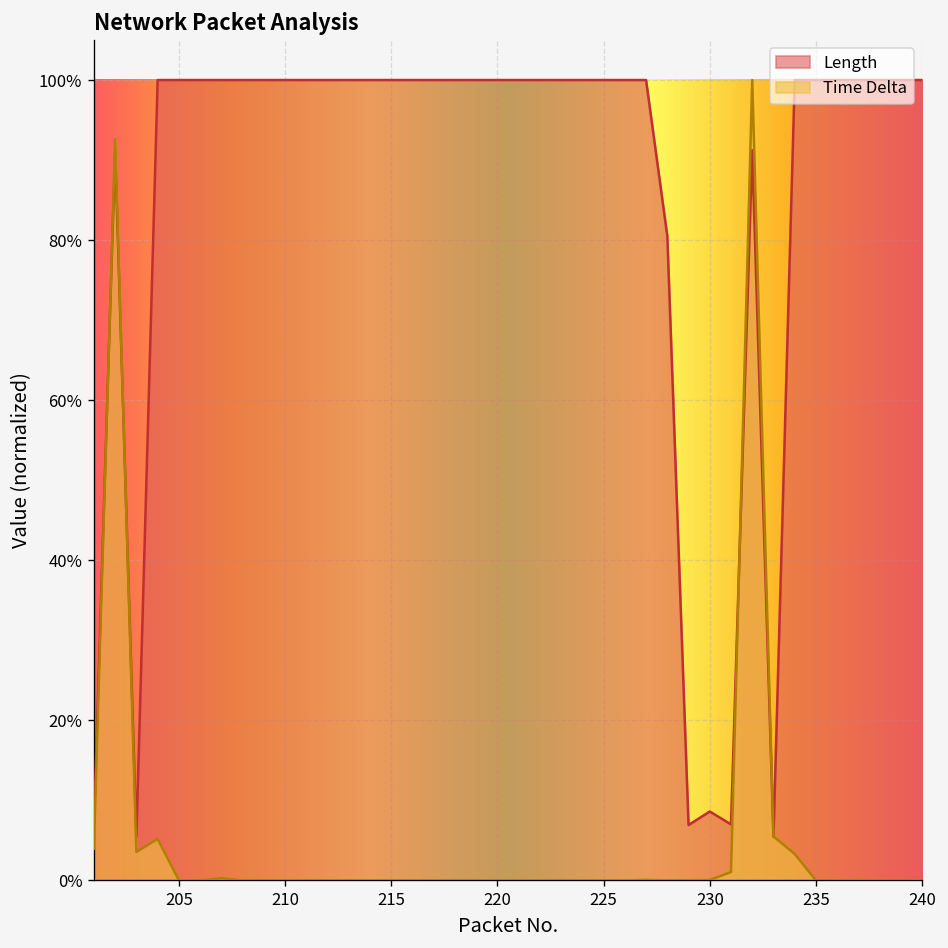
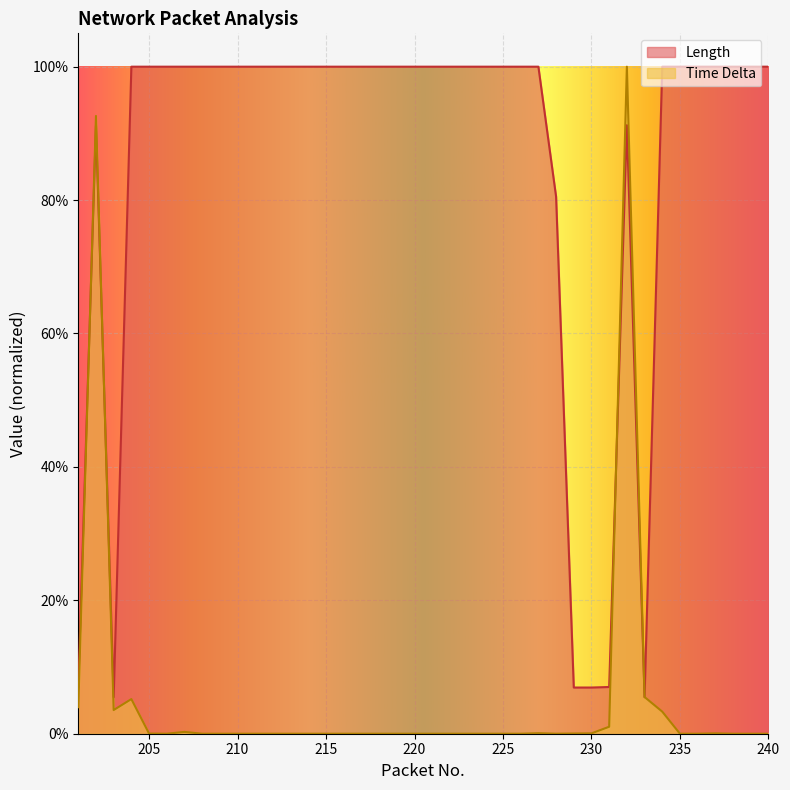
Length, 230: 9% -> 7%
